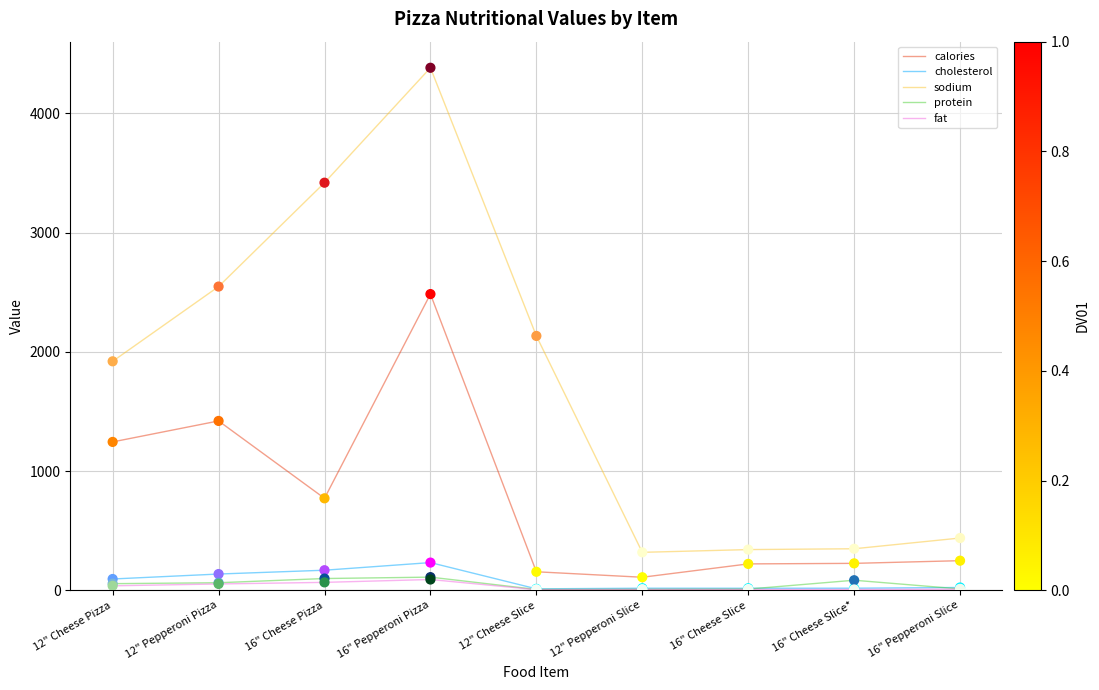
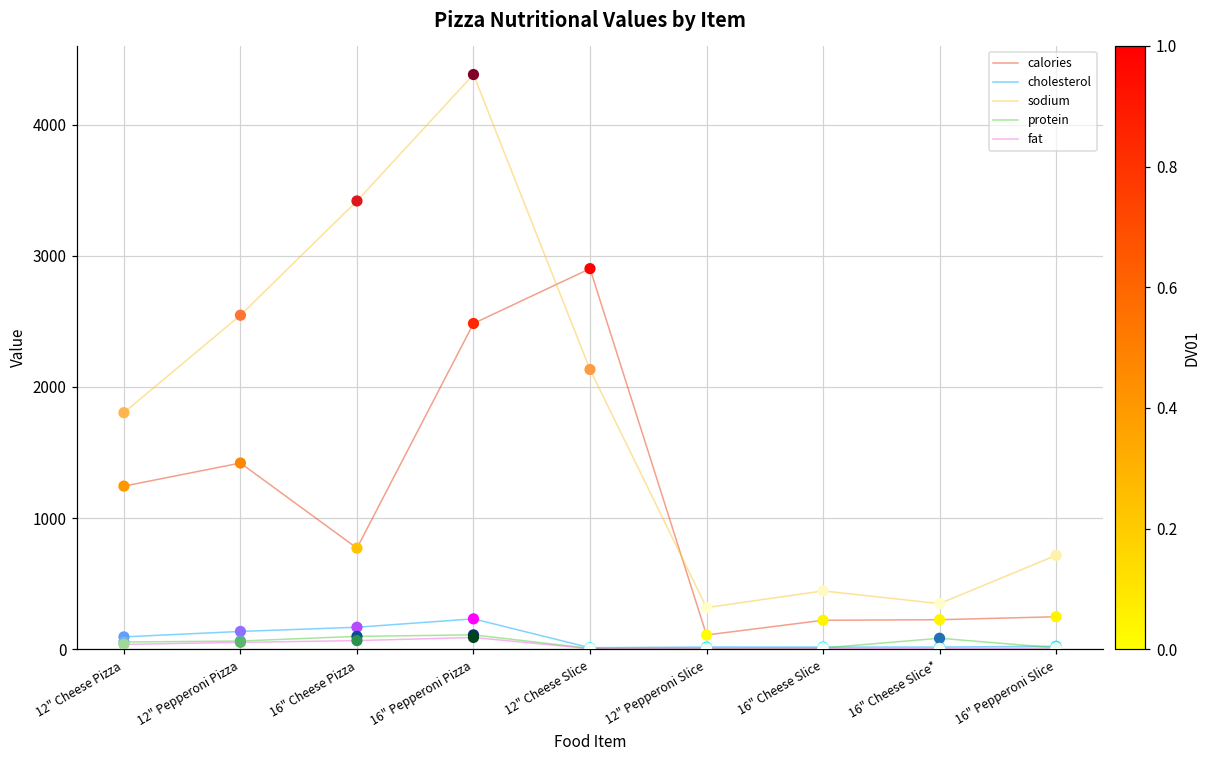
sodium, 12" Cheese Pizza: 1920 -> 1800
calories, 12" Cheese Slice: 160 -> 2900
sodium, 16" Cheese Slice: 340 -> 450
sodium, 16" Pepperoni Slice: 440 -> 720
